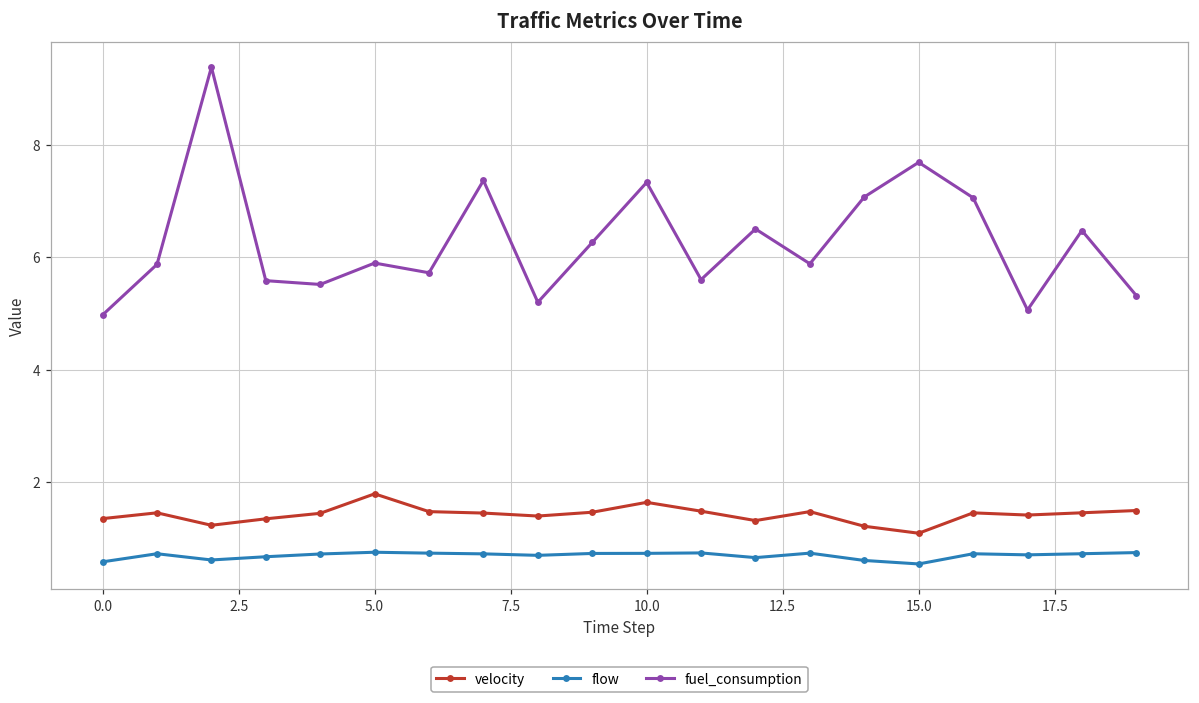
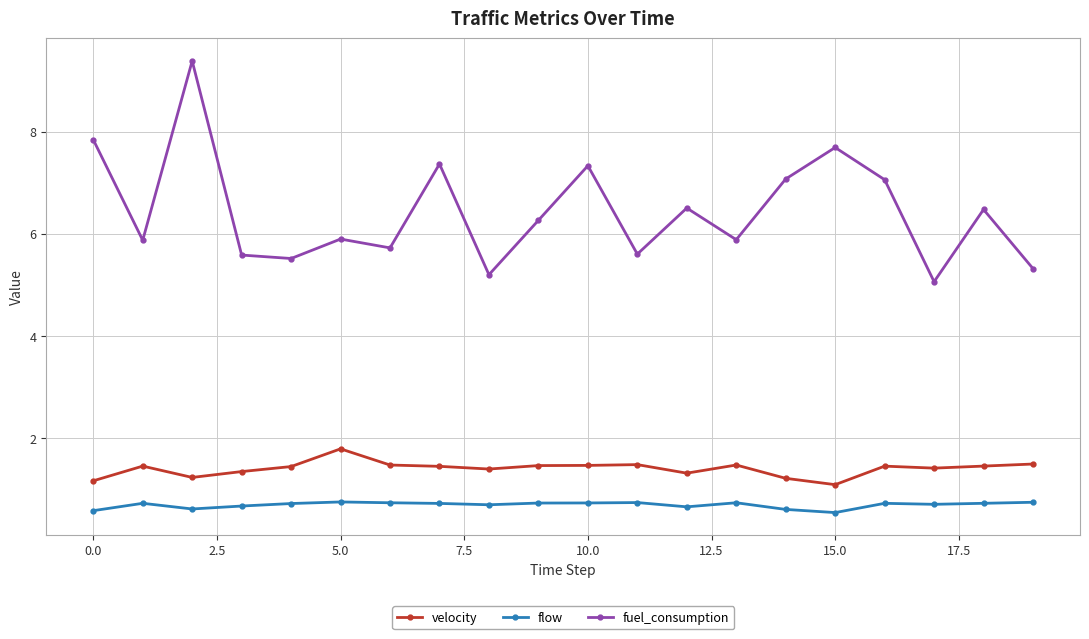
velocity, 0.0: 1.4 -> 1.2
fuel_consumption, 0.0: 5.0 -> 7.8
velocity, 10.0: 1.6 -> 1.5
